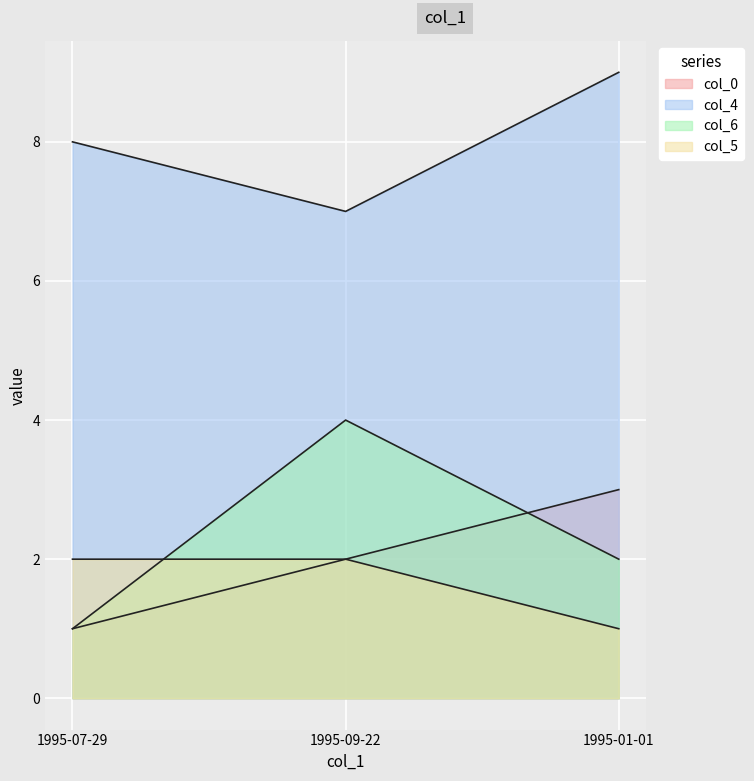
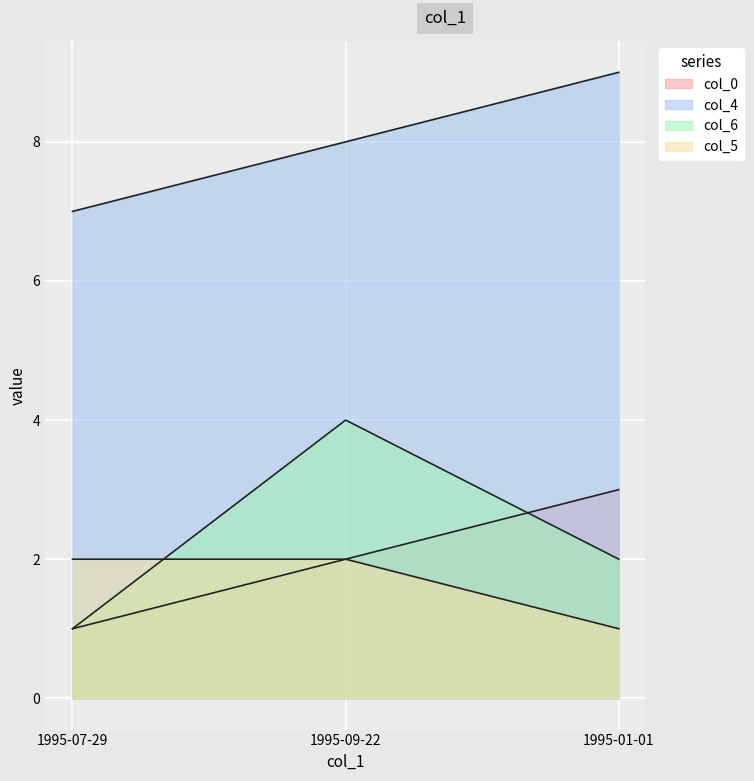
col_4, 1995-07-29: 8 -> 7
col_4, 1995-09-22: 7 -> 8
